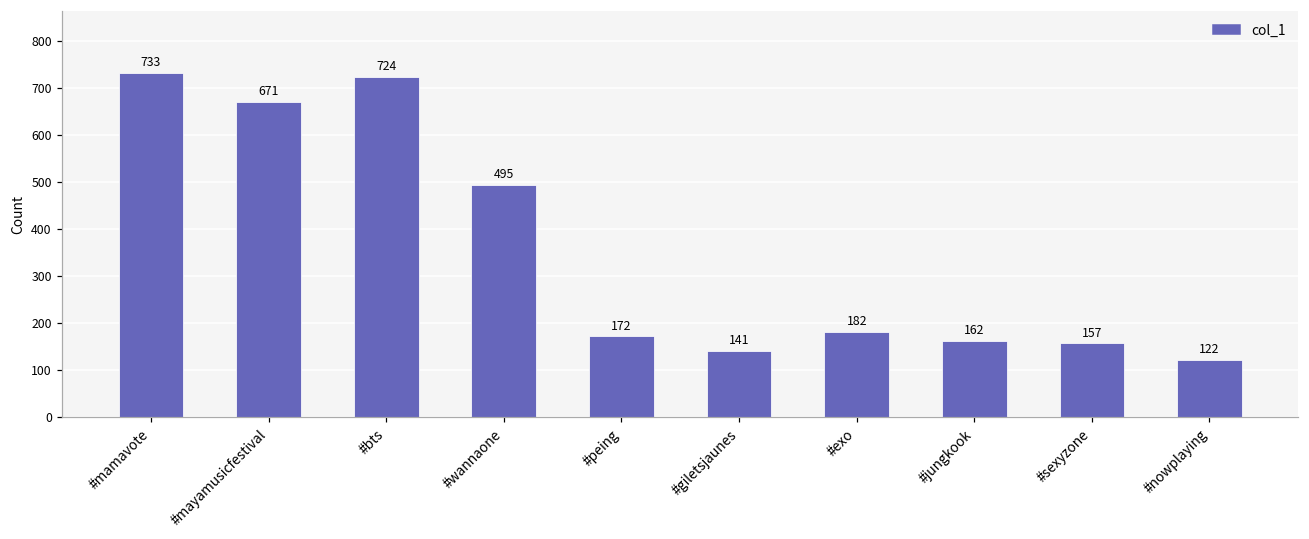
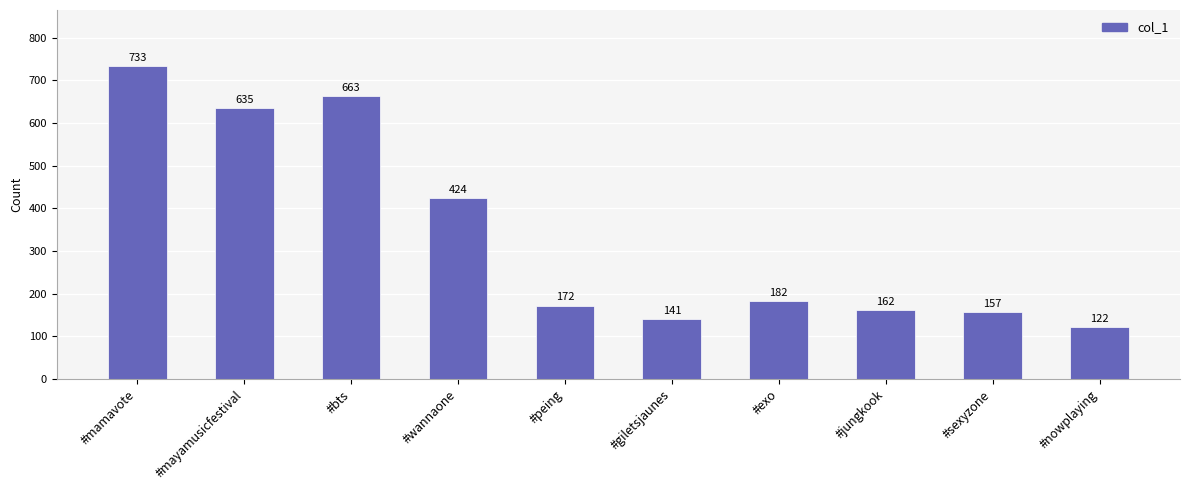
#mayamusicfestival: 671 -> 635
#bts: 724 -> 663
#wannaone: 495 -> 424
